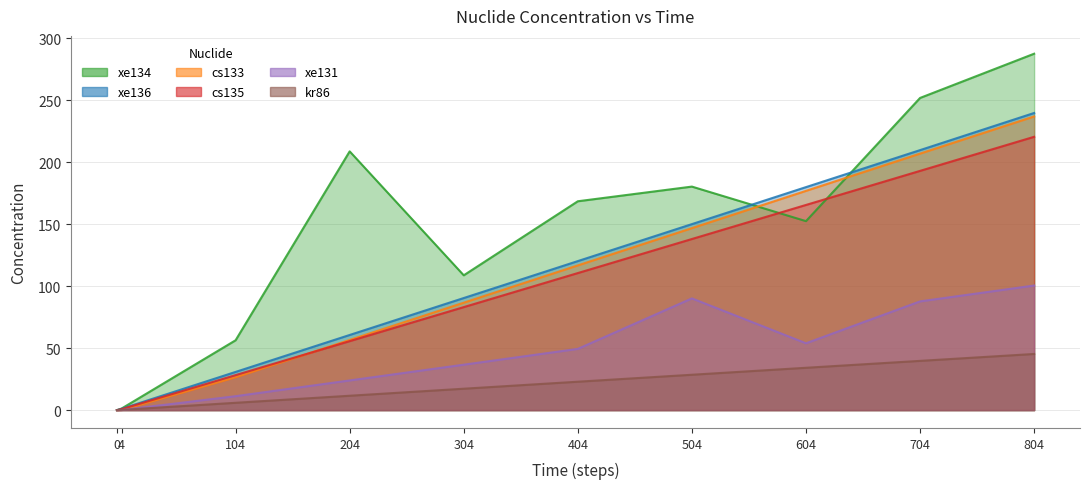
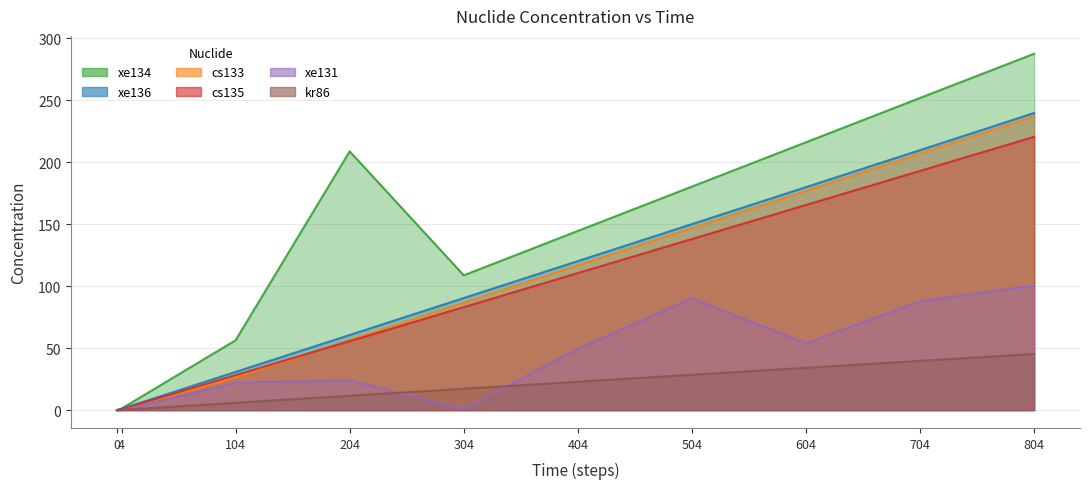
xe131, 104: 11 -> 22
xe131, 304: 37 -> 1
xe134, 404: 168 -> 145
xe134, 604: 152 -> 216
